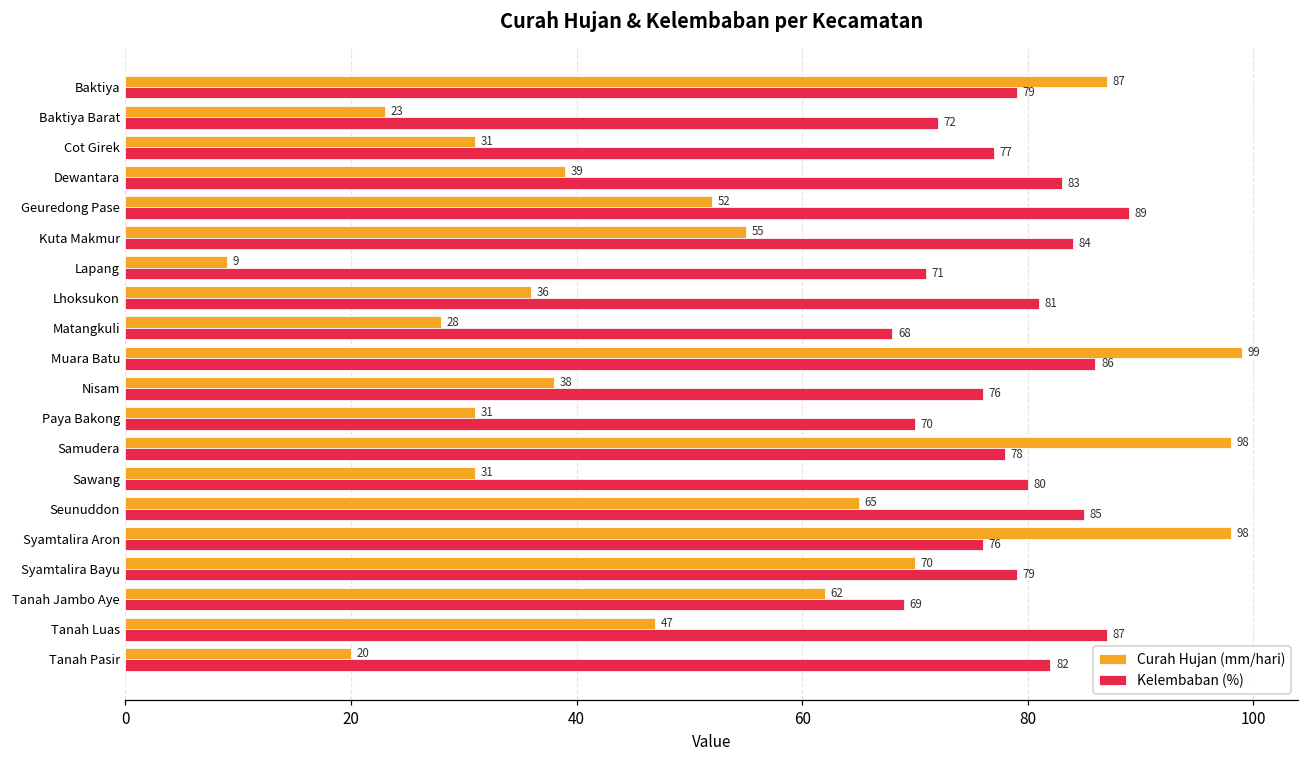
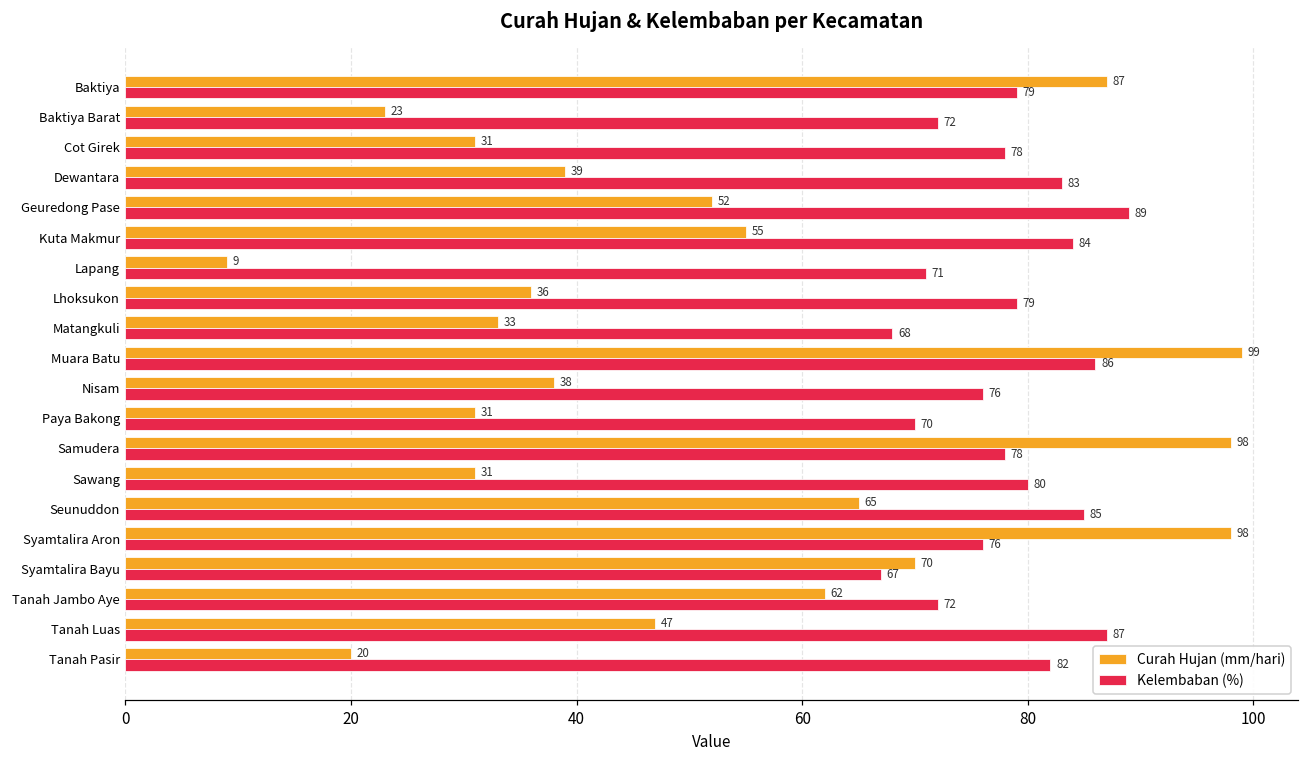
Kelembaban (%), Cot Girek: 77 -> 78
Kelembaban (%), Lhoksukon: 81 -> 79
Curah Hujan (mm/hari), Matangkuli: 28 -> 33
Kelembaban (%), Syamtalira Bayu: 79 -> 67
Kelembaban (%), Tanah Jambo Aye: 69 -> 72
